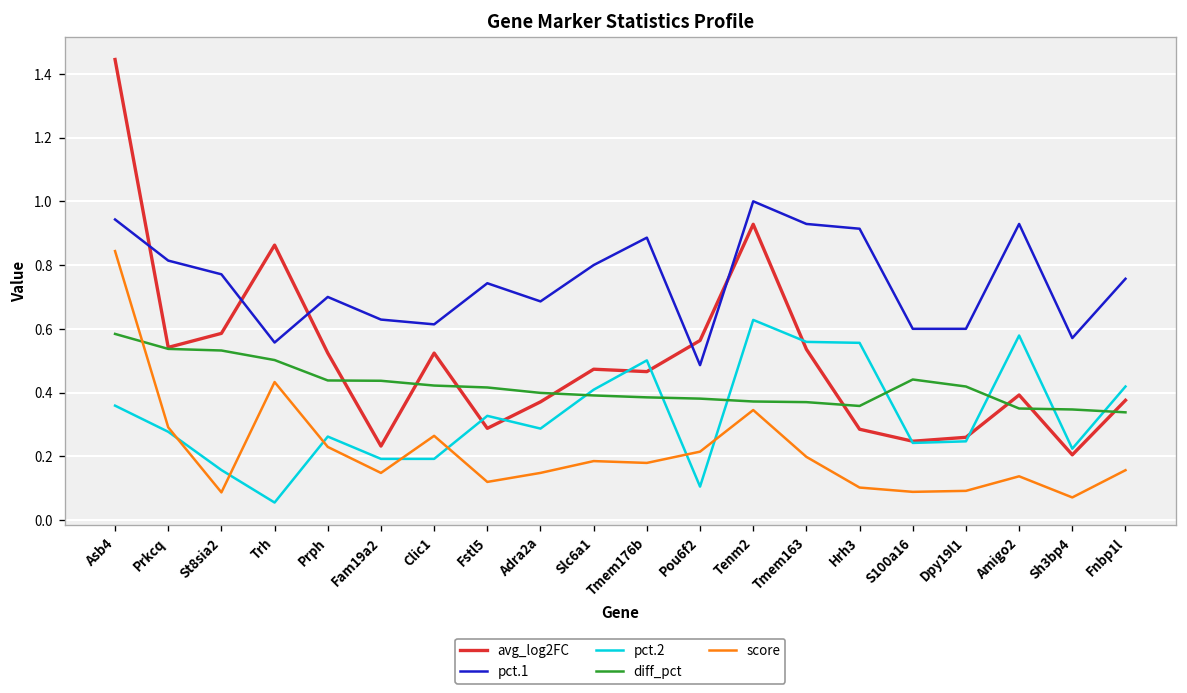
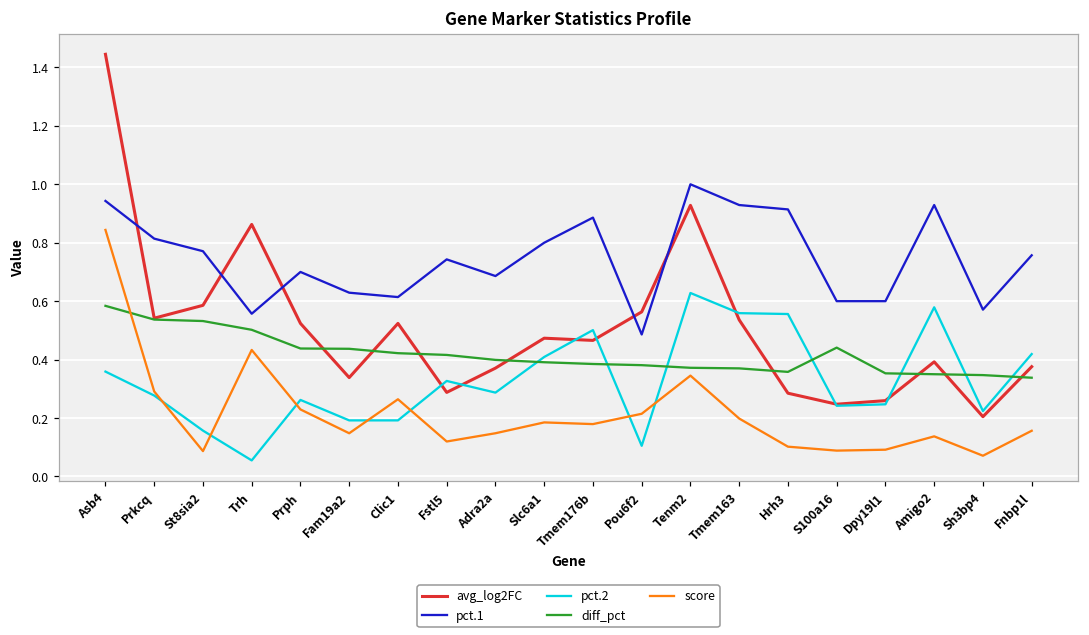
avg_log2FC, Fam19a2: 0.23 -> 0.34
diff_pct, Dpy19l1: 0.42 -> 0.35
